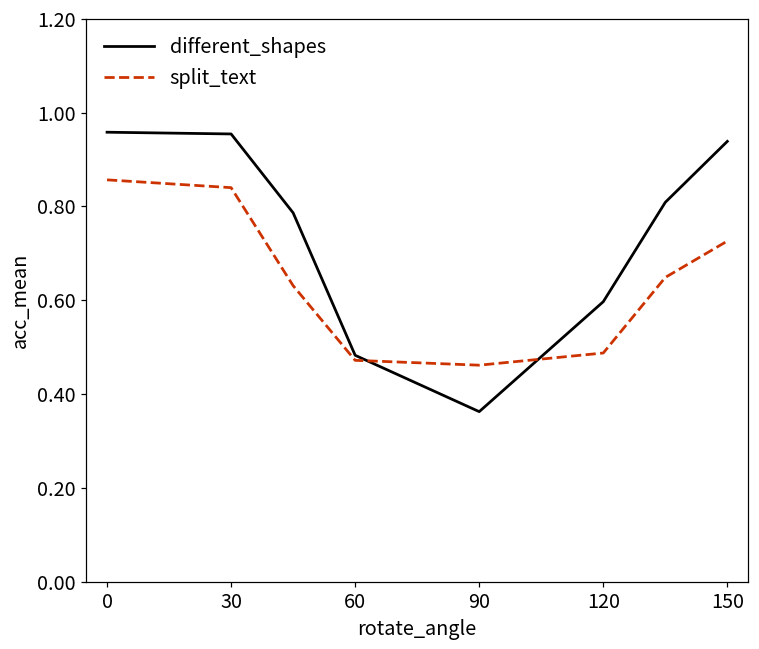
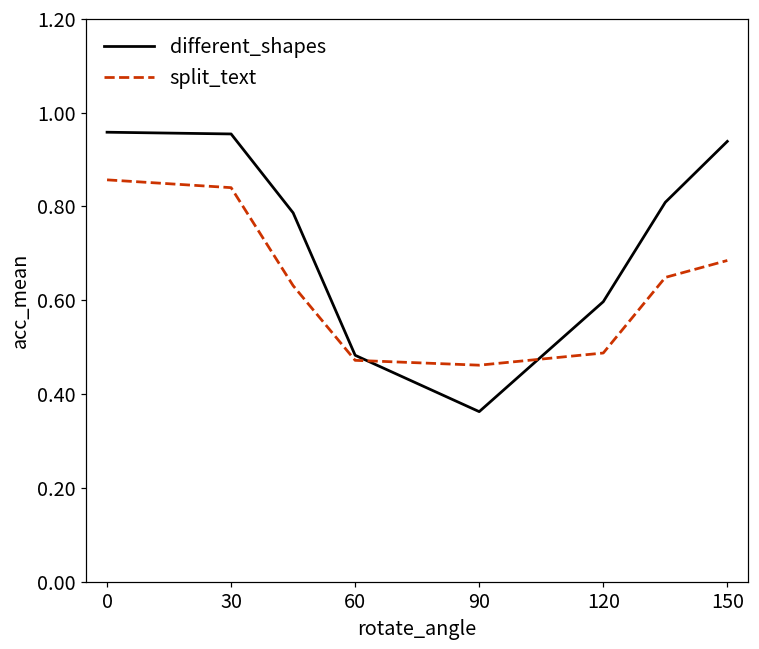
split_text, 150: 0.73 -> 0.68
